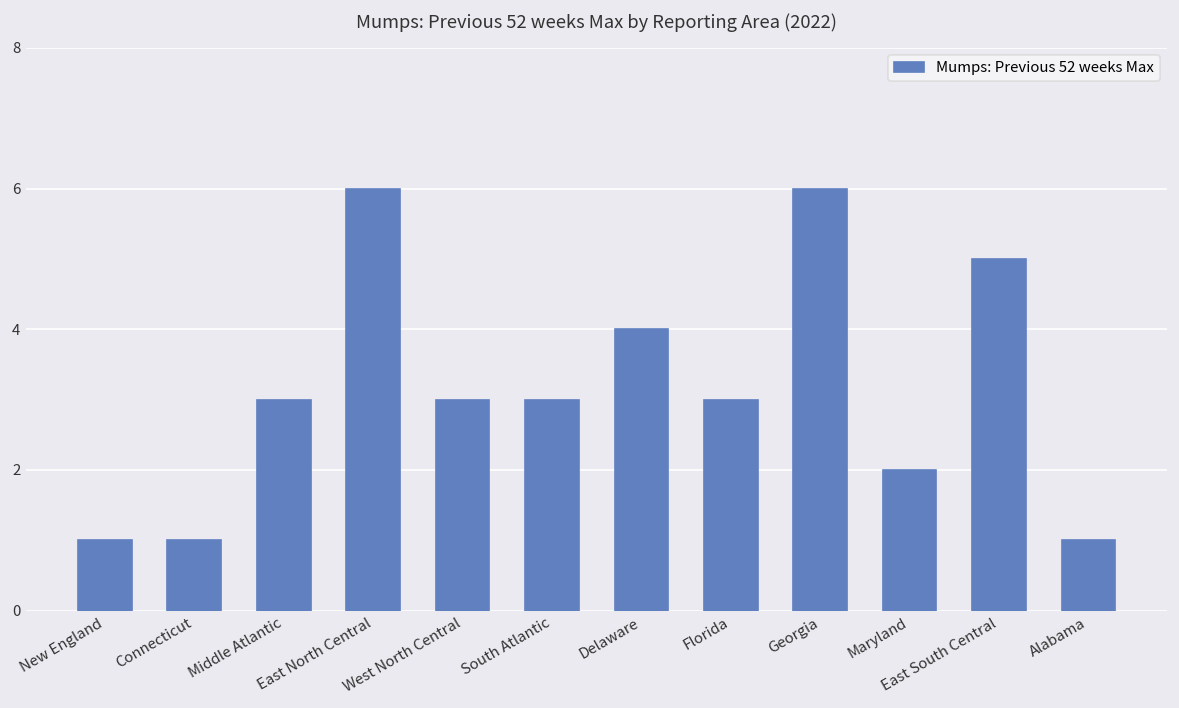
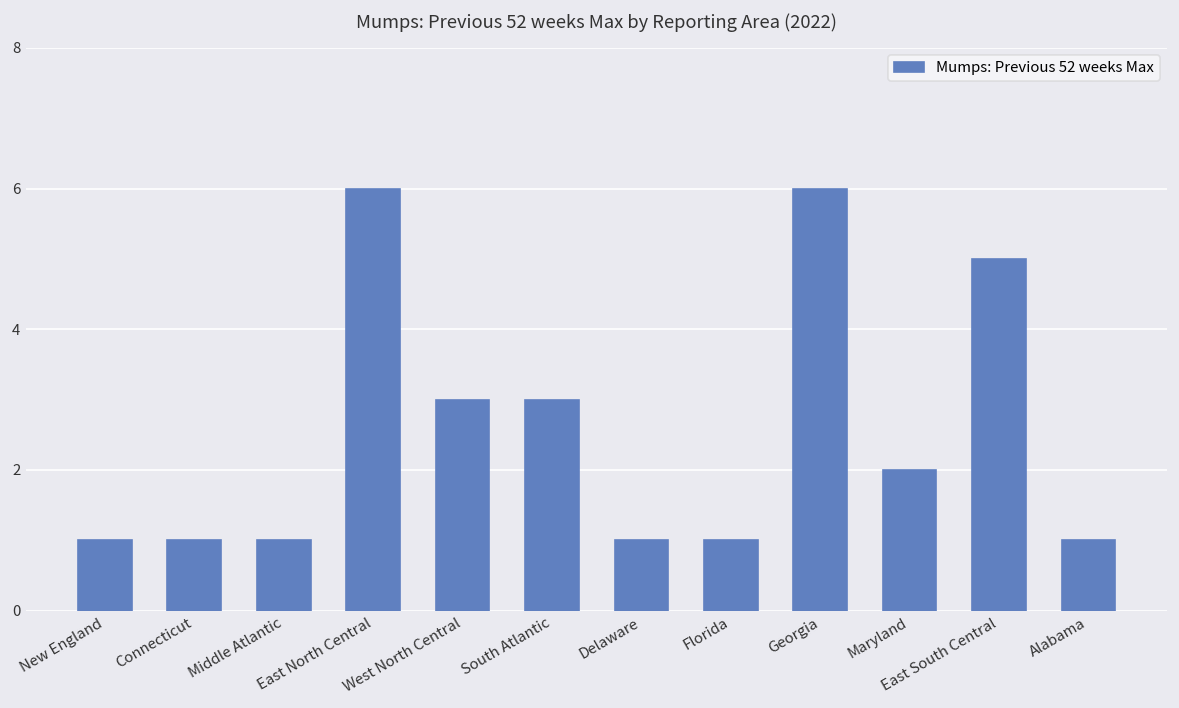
Middle Atlantic: 3 -> 1
Delaware: 4 -> 1
Florida: 3 -> 1
